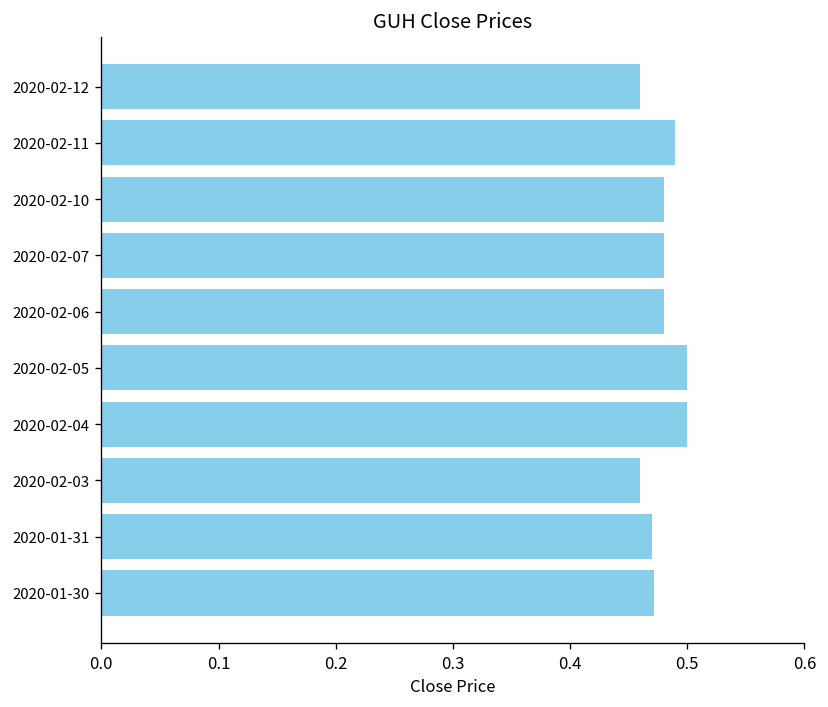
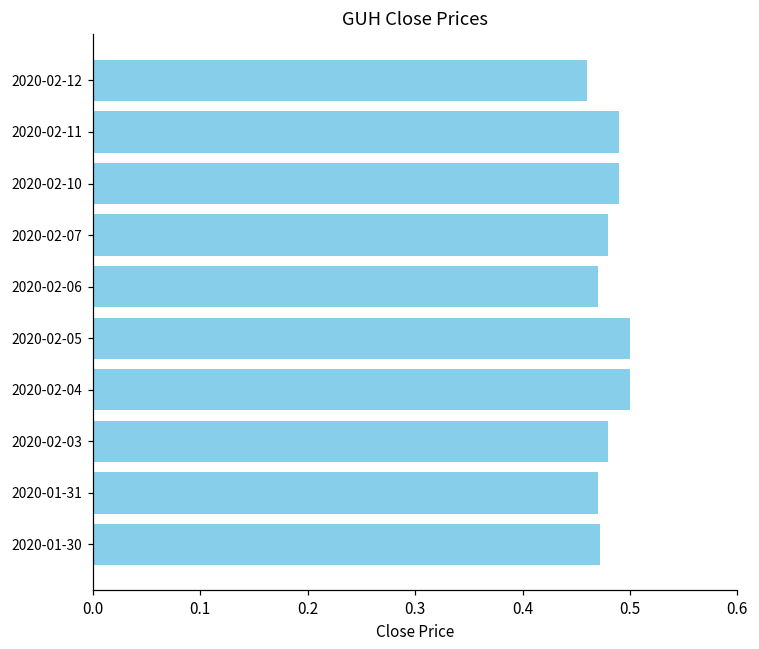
2020-02-10: 0.48 -> 0.49
2020-02-06: 0.48 -> 0.47
2020-02-03: 0.46 -> 0.48
